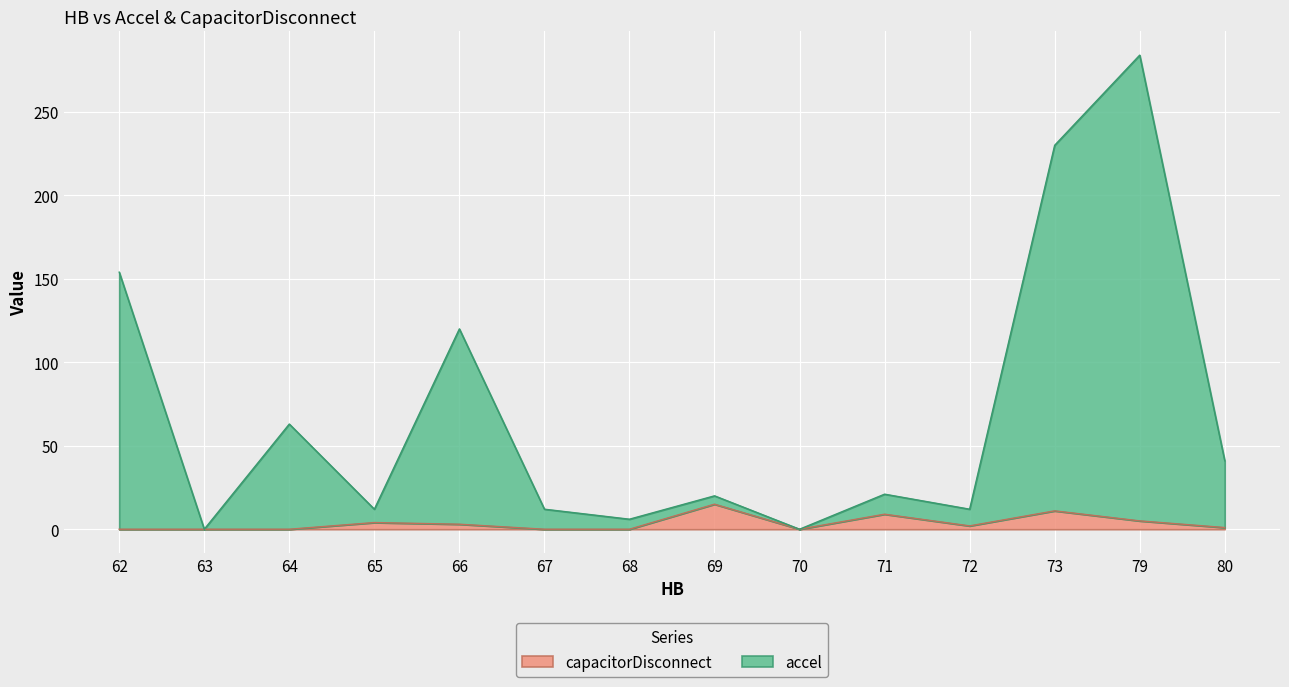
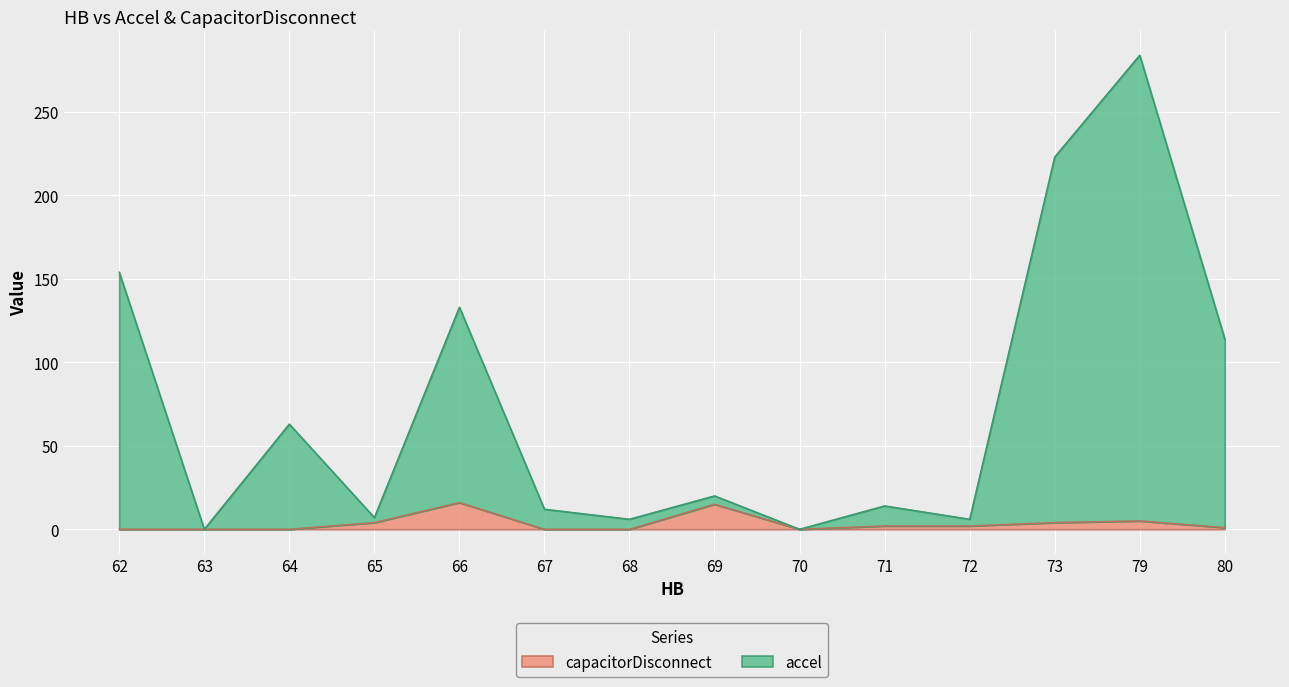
accel, 65: 8 -> 3
capacitorDisconnect, 66: 3 -> 16
capacitorDisconnect, 71: 9 -> 2
accel, 72: 10 -> 4
capacitorDisconnect, 73: 11 -> 4
accel, 80: 40 -> 113
